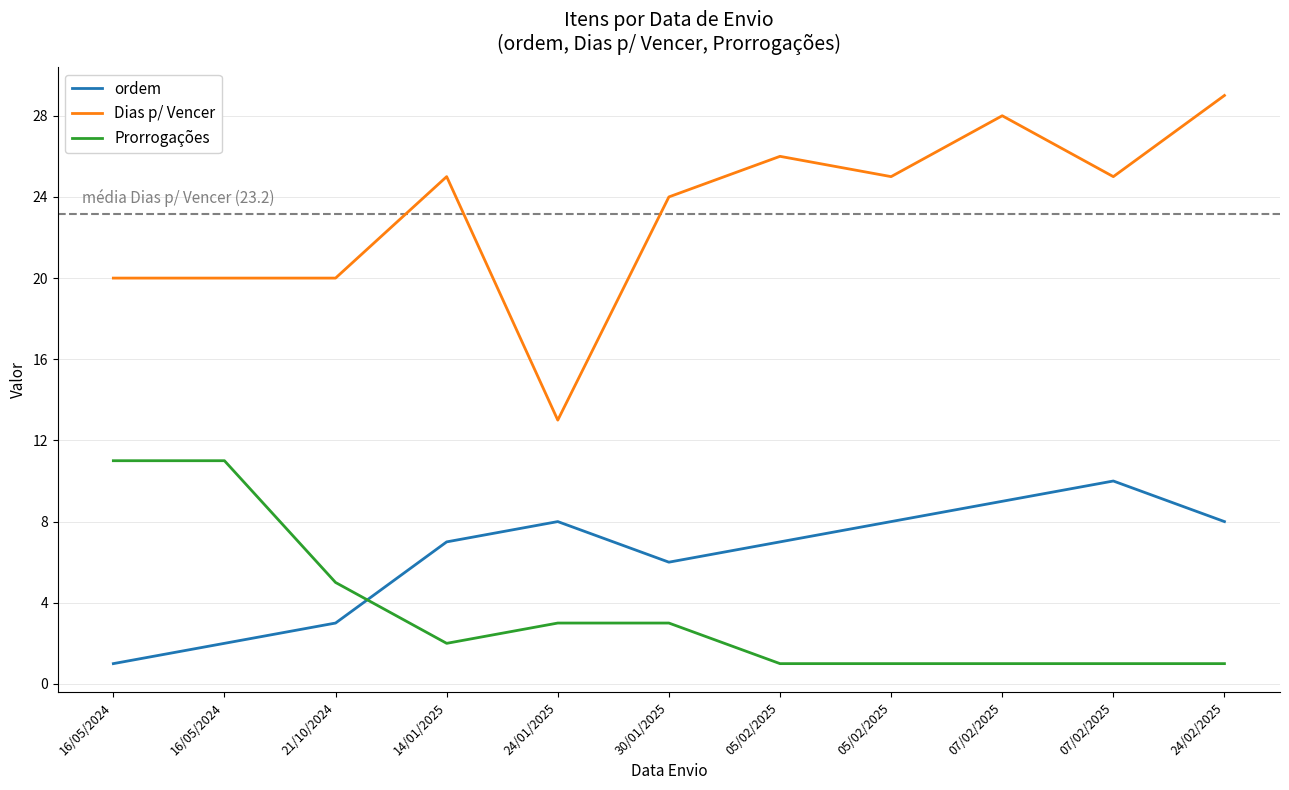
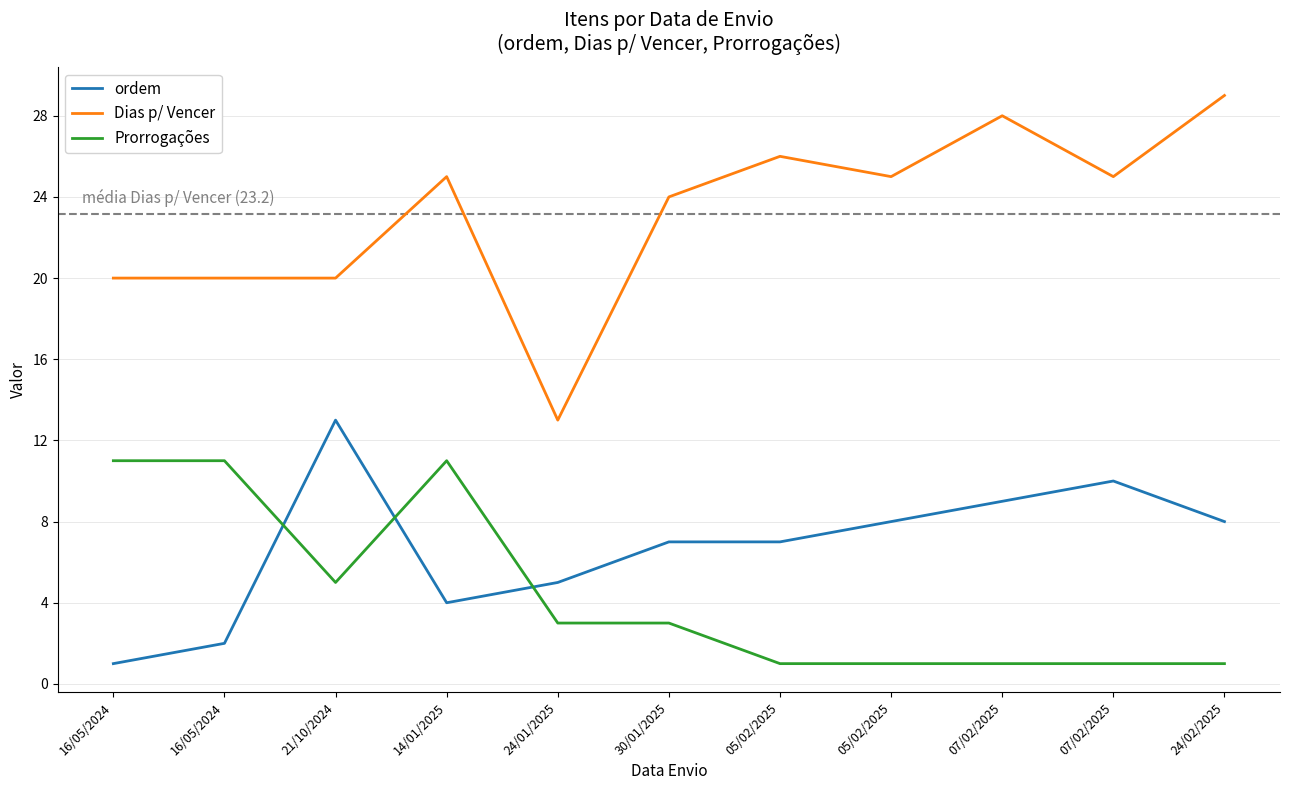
ordem, 21/10/2024: 3 -> 13
ordem, 14/01/2025: 7 -> 4
Prorrogações, 14/01/2025: 2 -> 11
ordem, 24/01/2025: 8 -> 5
ordem, 30/01/2025: 6 -> 7
